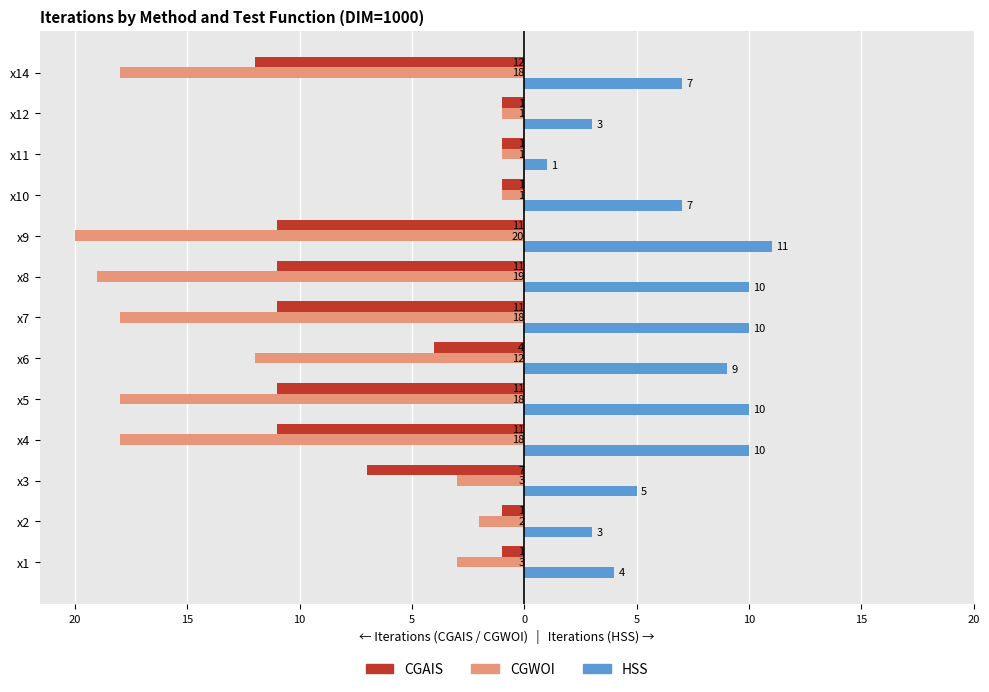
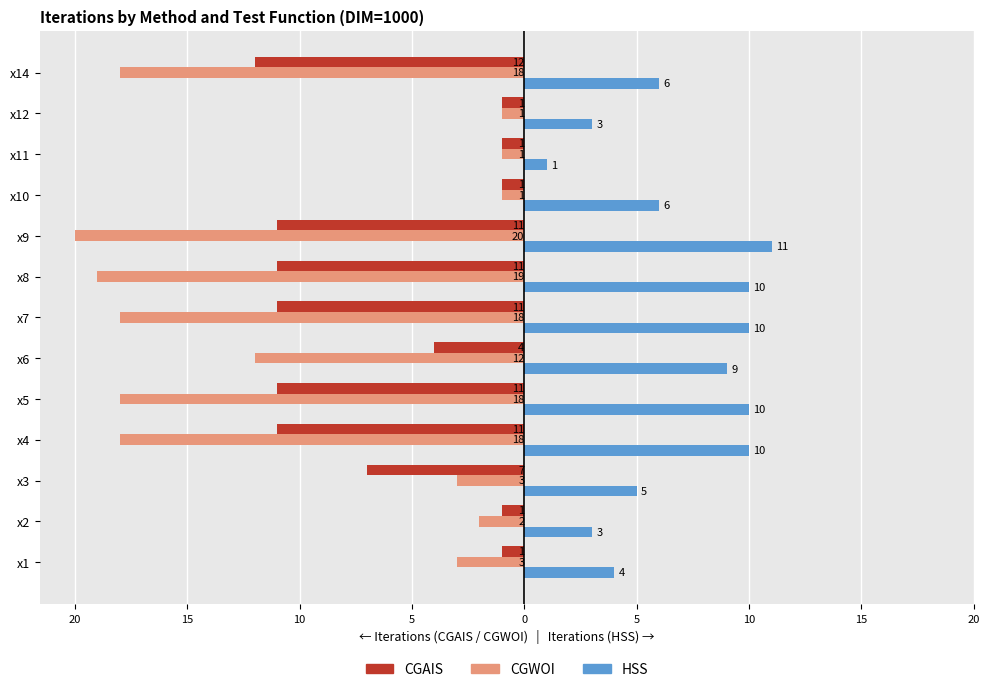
HSS, x14: 7 -> 6
HSS, x10: 7 -> 6
